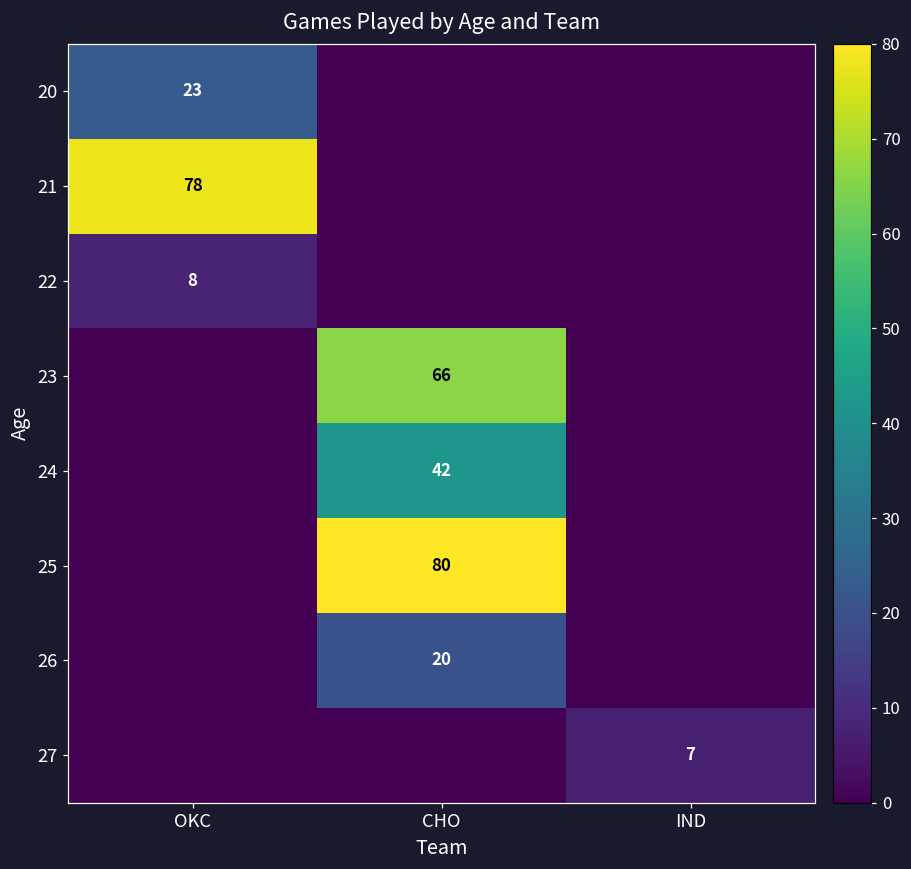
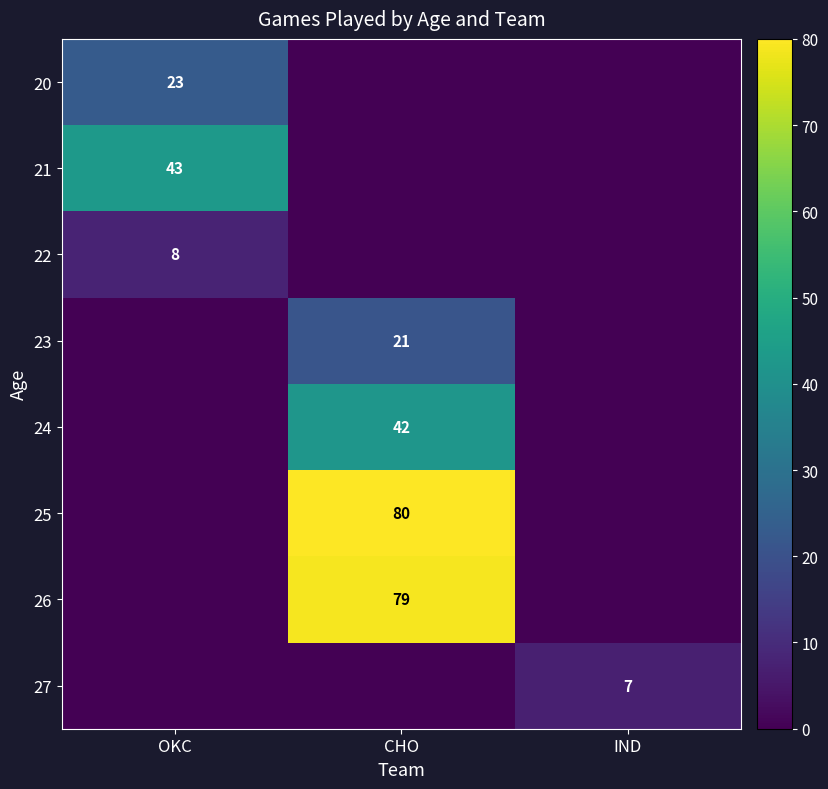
21, OKC: 78 -> 43
23, CHO: 66 -> 21
26, CHO: 20 -> 79
